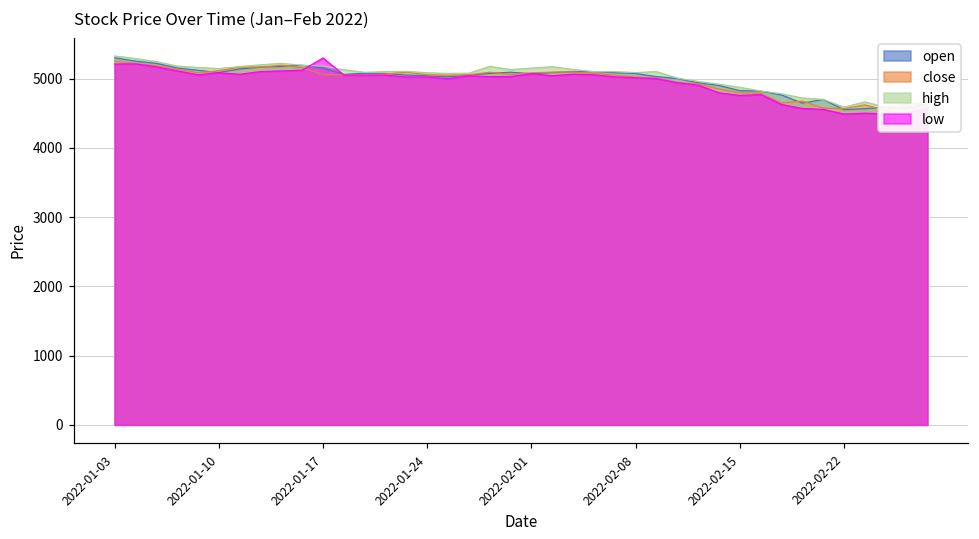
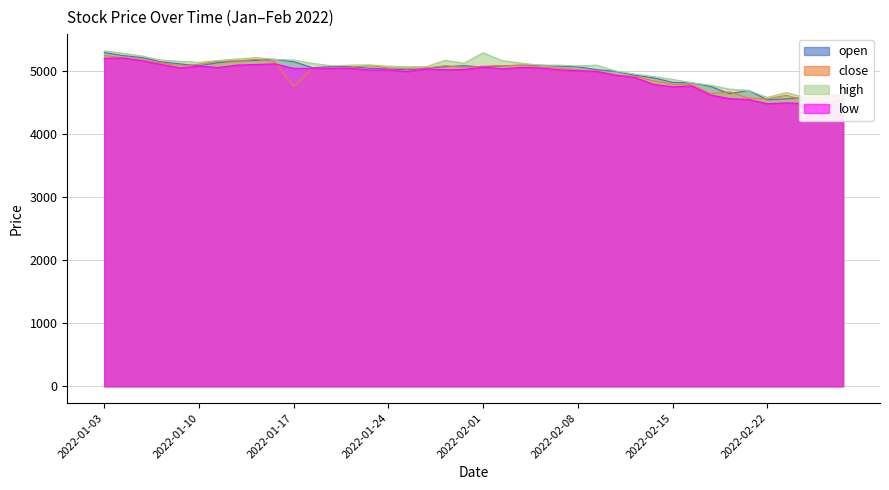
close, 2022-01-17: 5100 -> 4800
low, 2022-01-17: 5300 -> 5000
high, 2022-02-01: 5200 -> 5300
